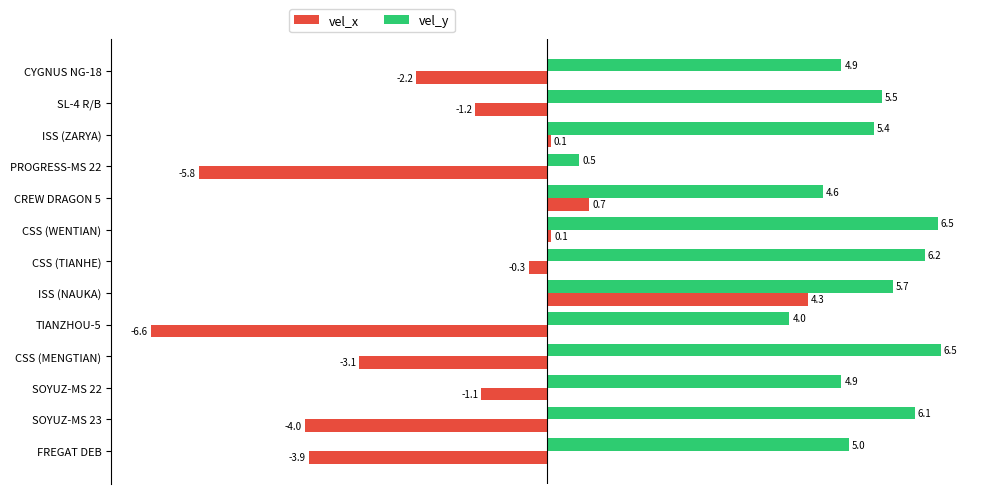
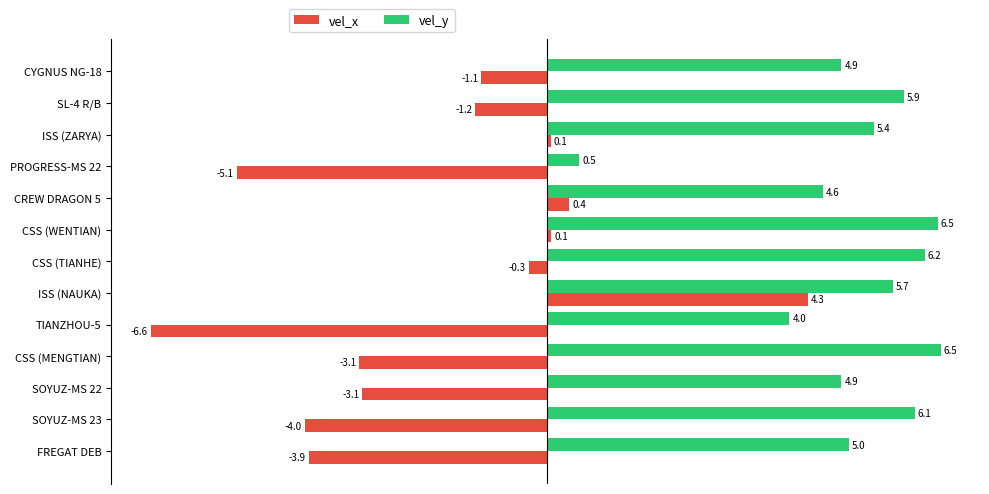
vel_x, CYGNUS NG-18: -2.2 -> -1.1
vel_y, SL-4 R/B: 5.5 -> 5.9
vel_x, PROGRESS-MS 22: -5.8 -> -5.1
vel_x, CREW DRAGON 5: 0.7 -> 0.4
vel_x, SOYUZ-MS 22: -1.1 -> -3.1
